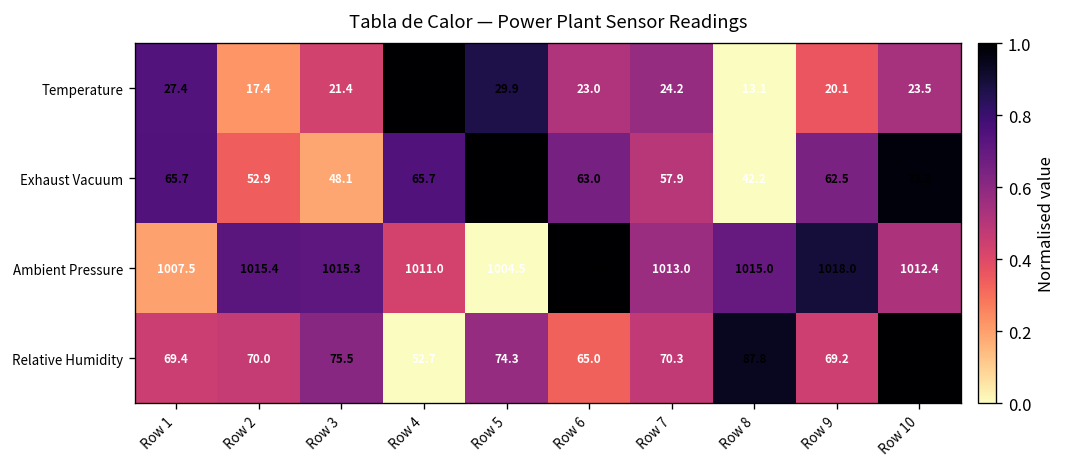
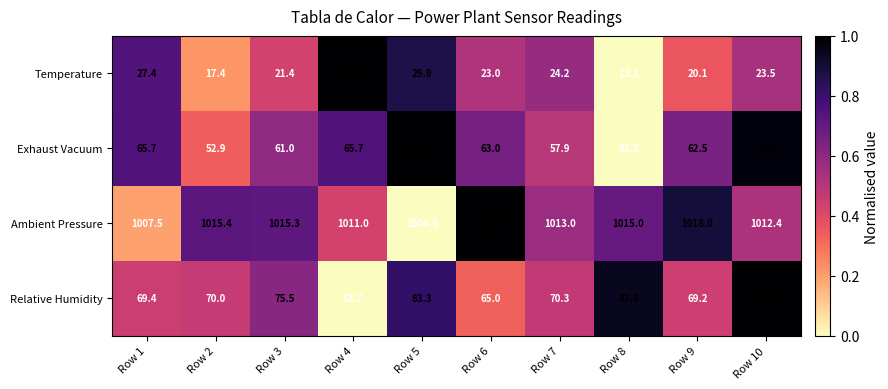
Exhaust Vacuum, Row 3: 48.1 -> 61.0
Relative Humidity, Row 5: 74.3 -> 83.3
